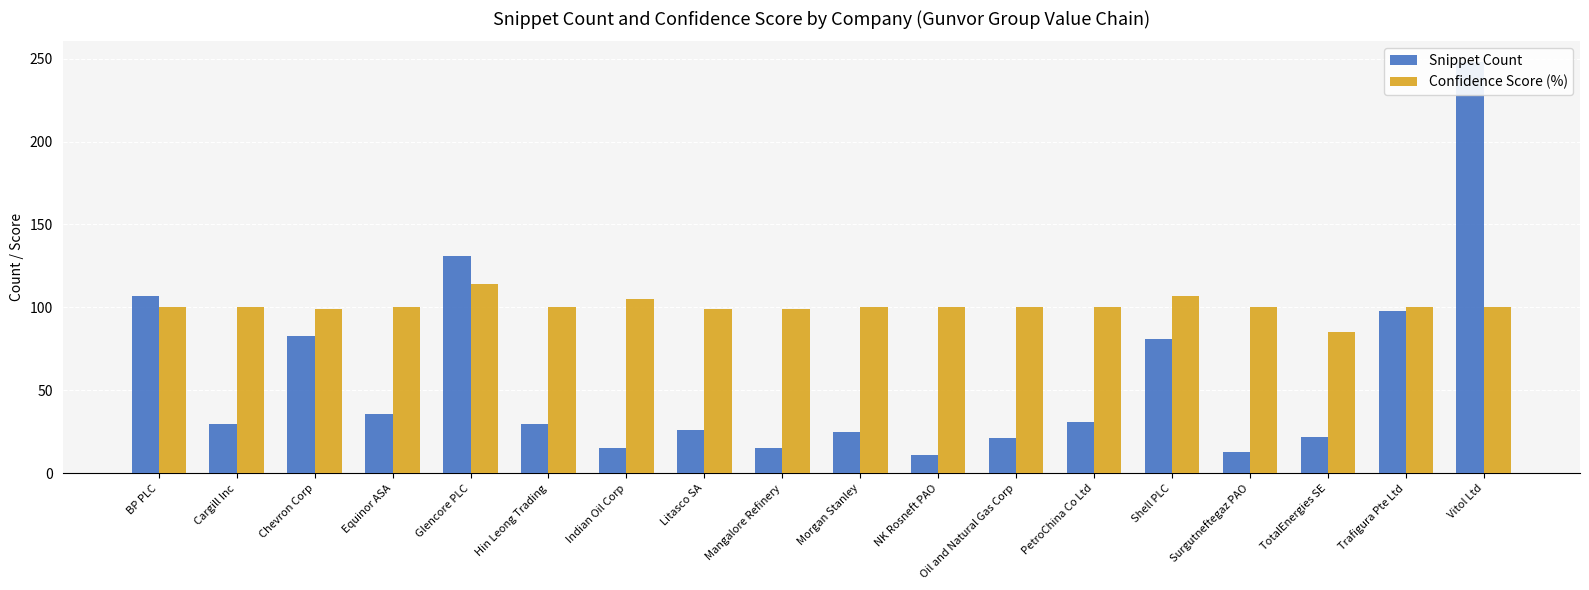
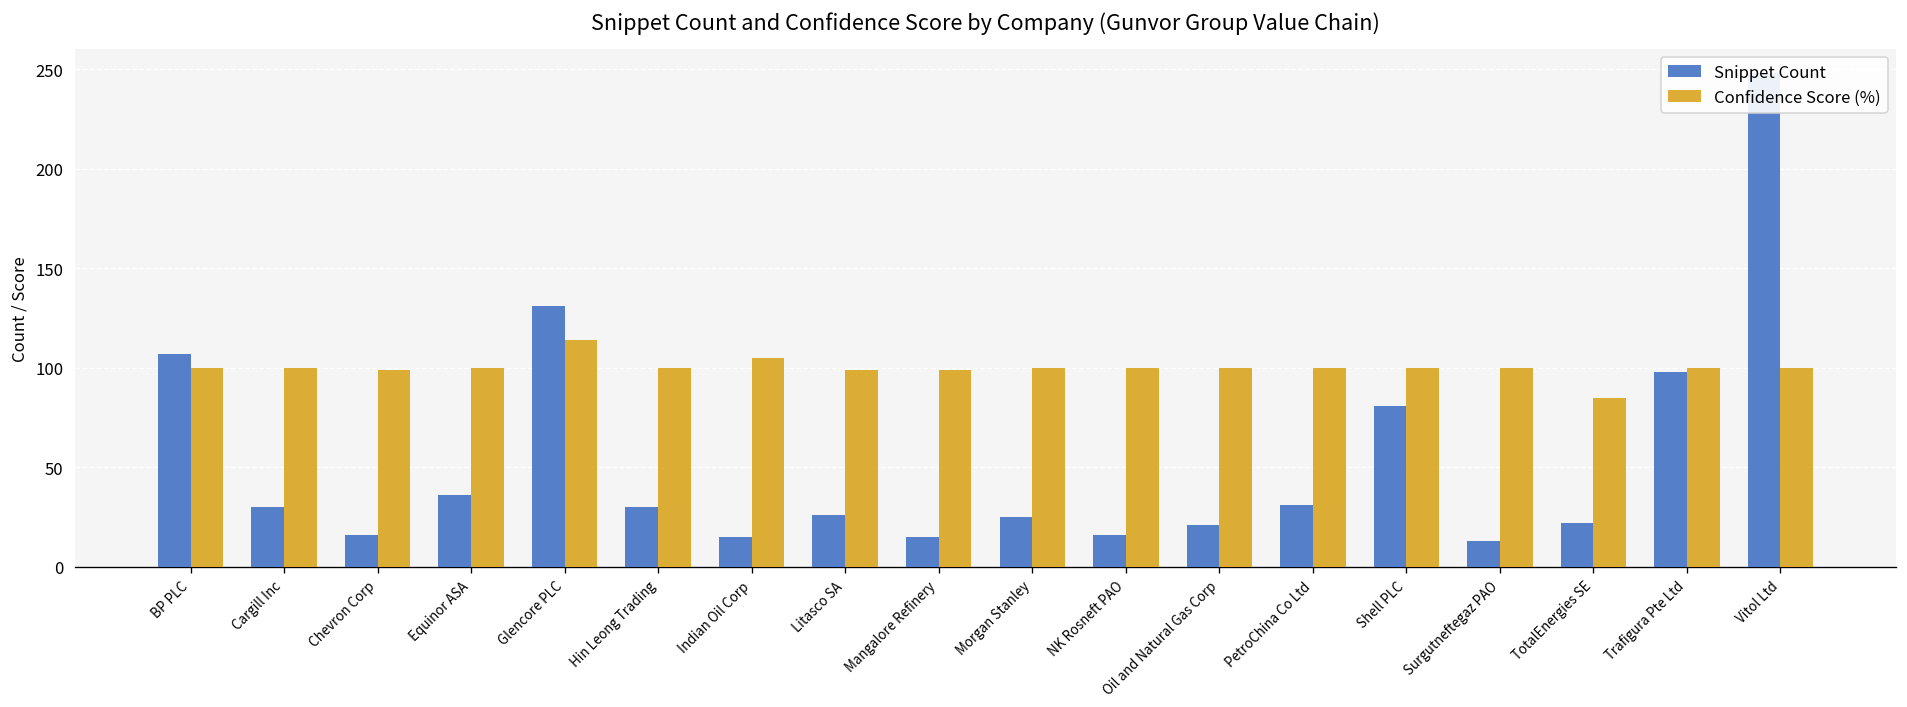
Snippet Count, Chevron Corp: 83 -> 16
Snippet Count, NK Rosneft PAO: 11 -> 16
Confidence Score (%), Shell PLC: 107 -> 100
